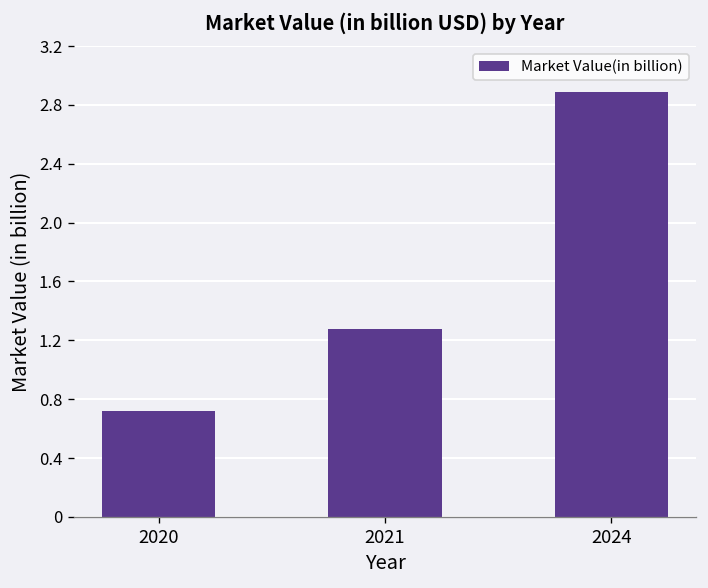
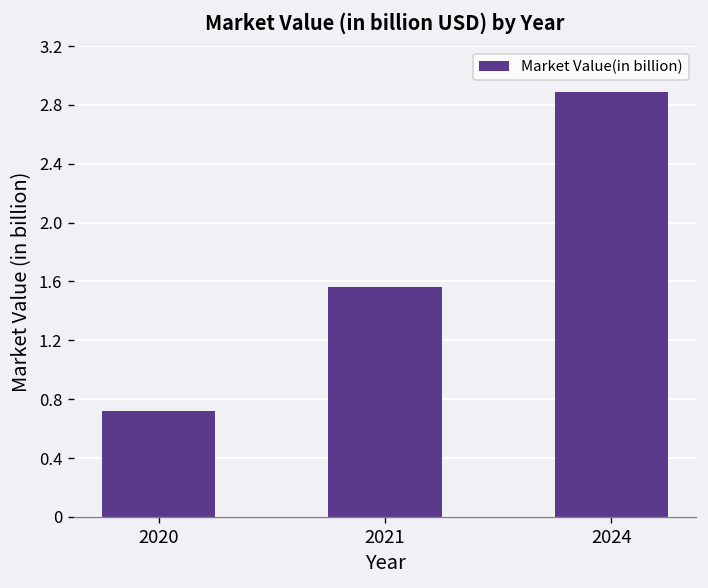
2021: 1.28 -> 1.56
